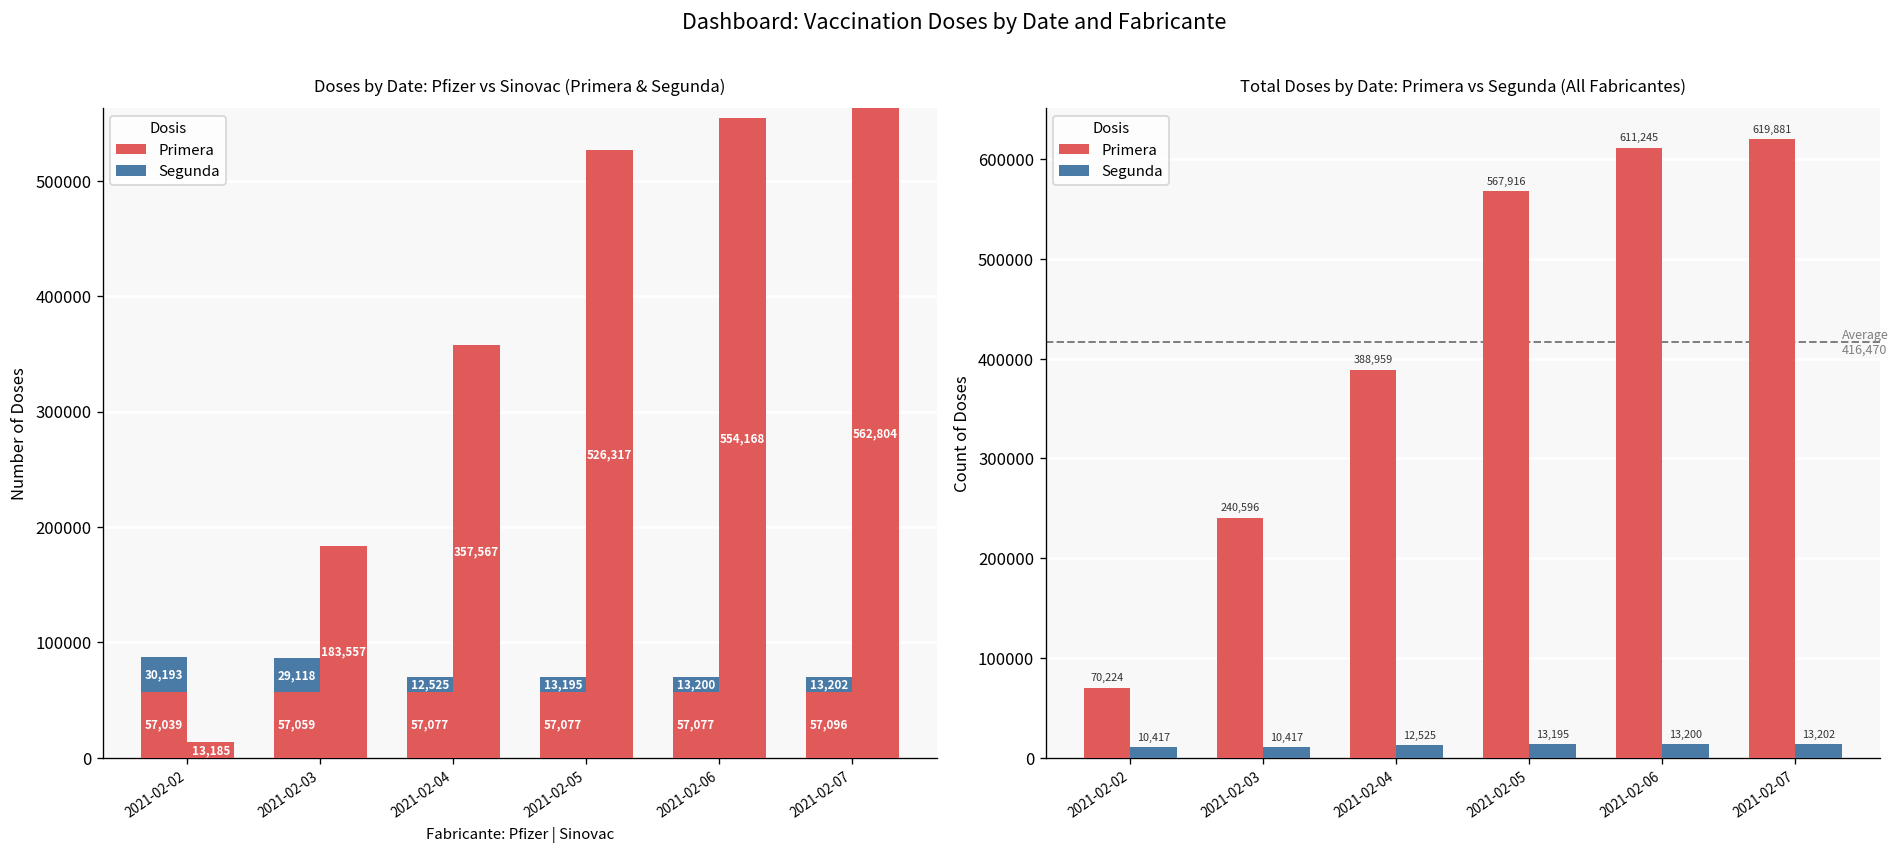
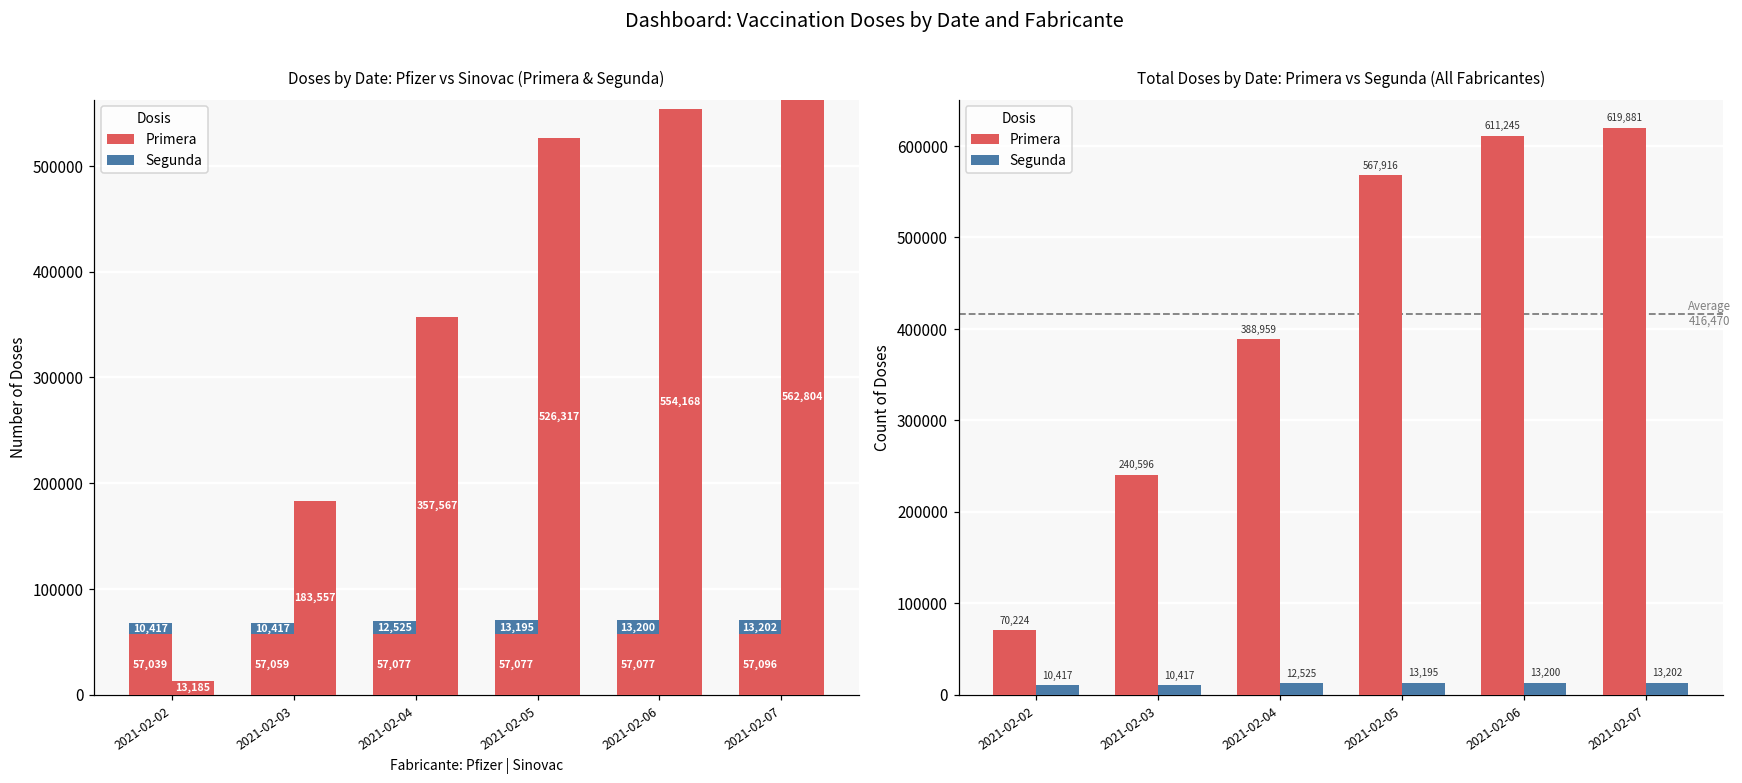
Doses by Date: Pfizer vs Sinovac (Primera & Segunda), Segunda, 2021-02-02: 30,193 -> 10,417
Doses by Date: Pfizer vs Sinovac (Primera & Segunda), Segunda, 2021-02-03: 29,118 -> 10,417
